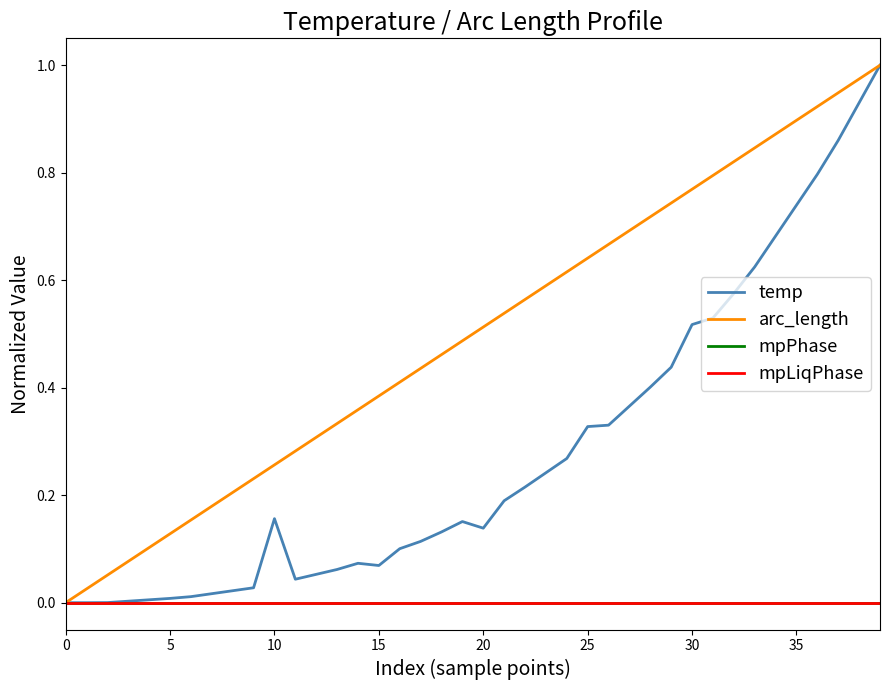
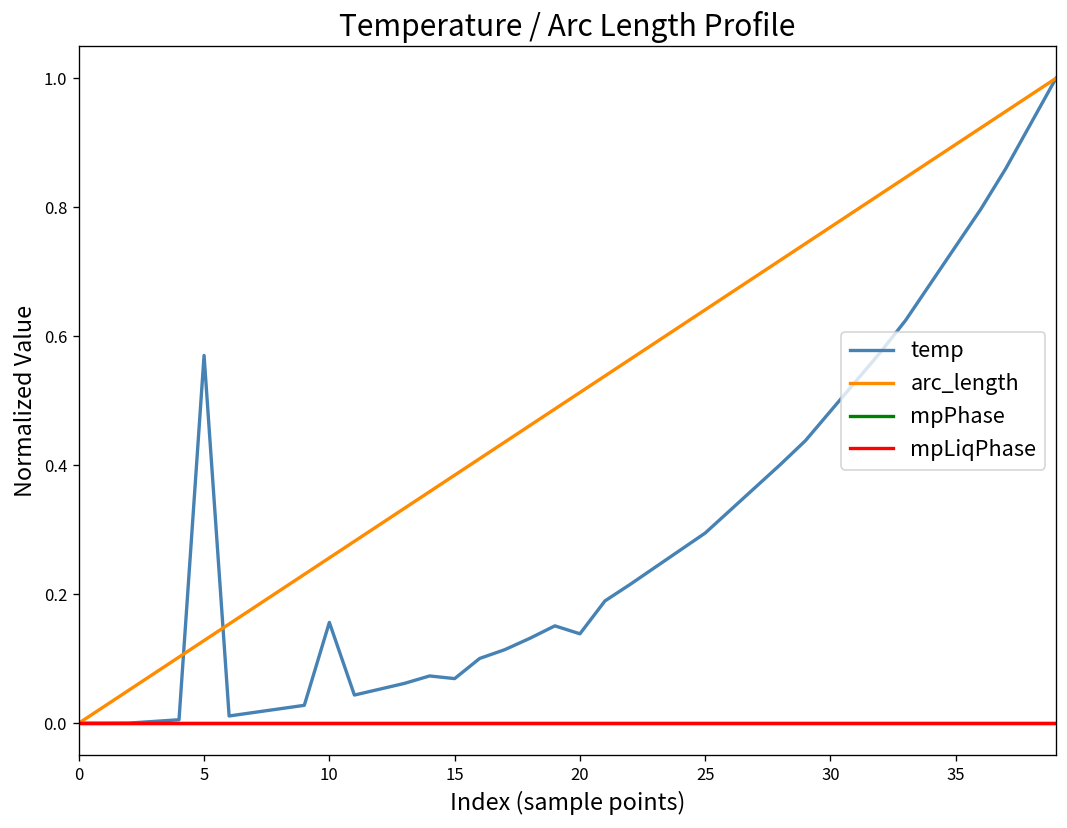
temp, 5: 0.01 -> 0.57
temp, 25: 0.33 -> 0.29
temp, 30: 0.52 -> 0.48
